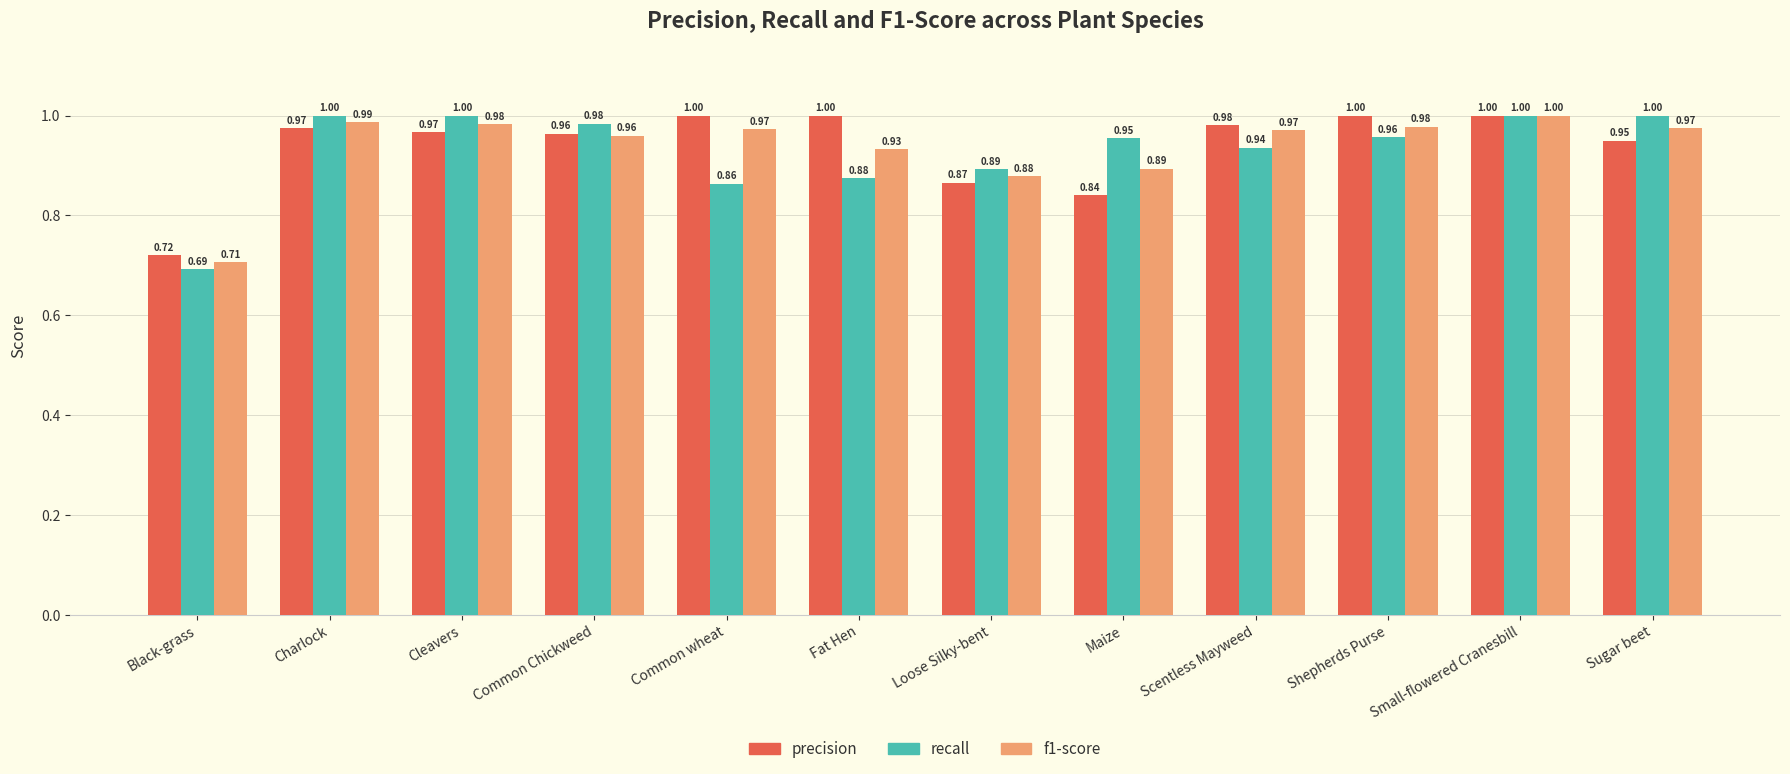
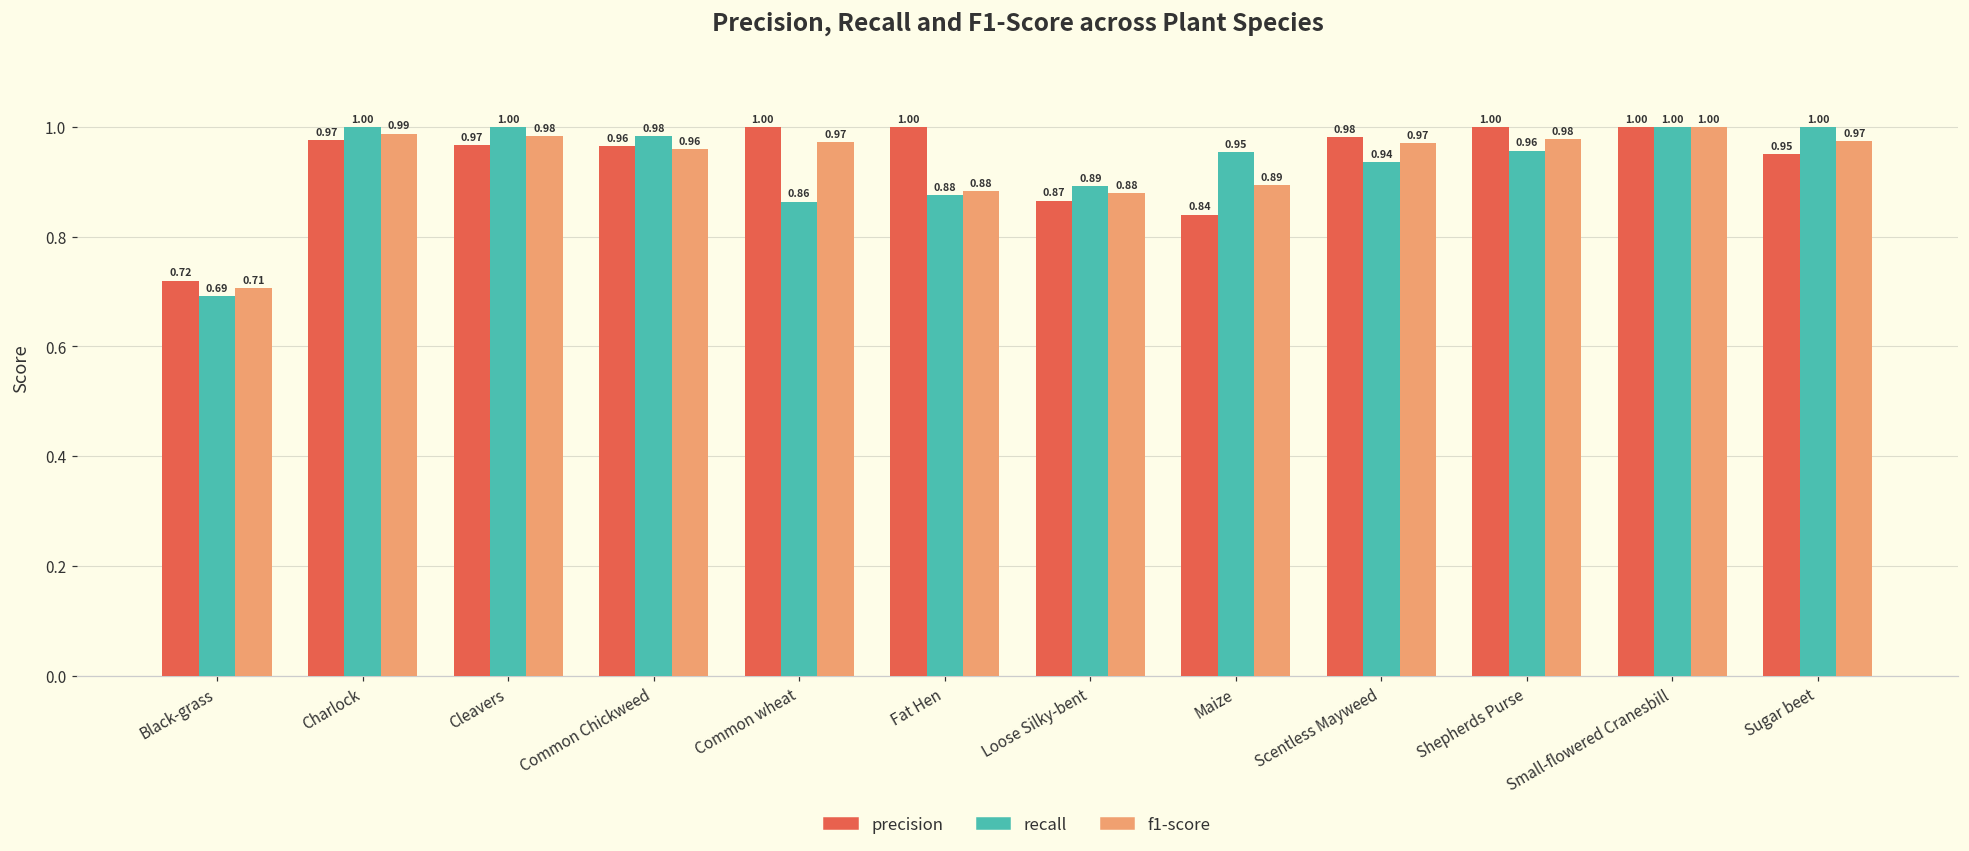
f1-score, Fat Hen: 0.93 -> 0.88
